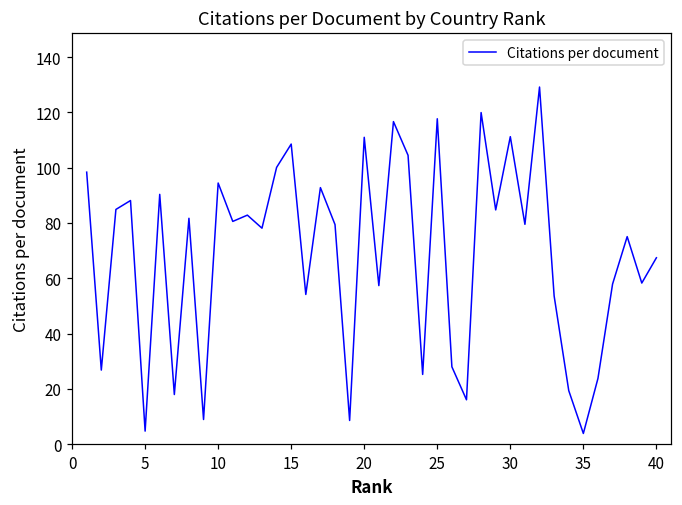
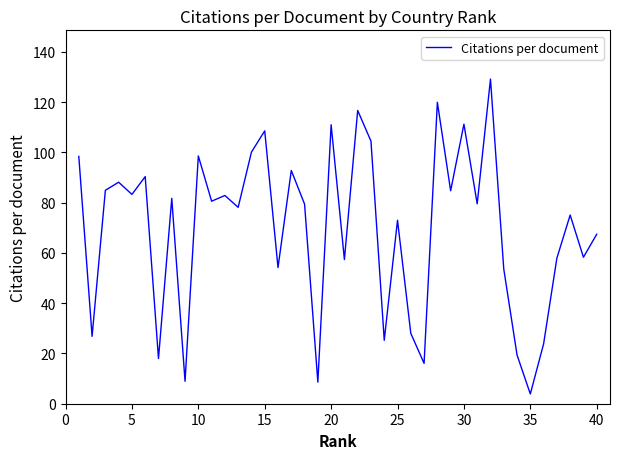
5: 5 -> 83
10: 94 -> 99
25: 118 -> 73
